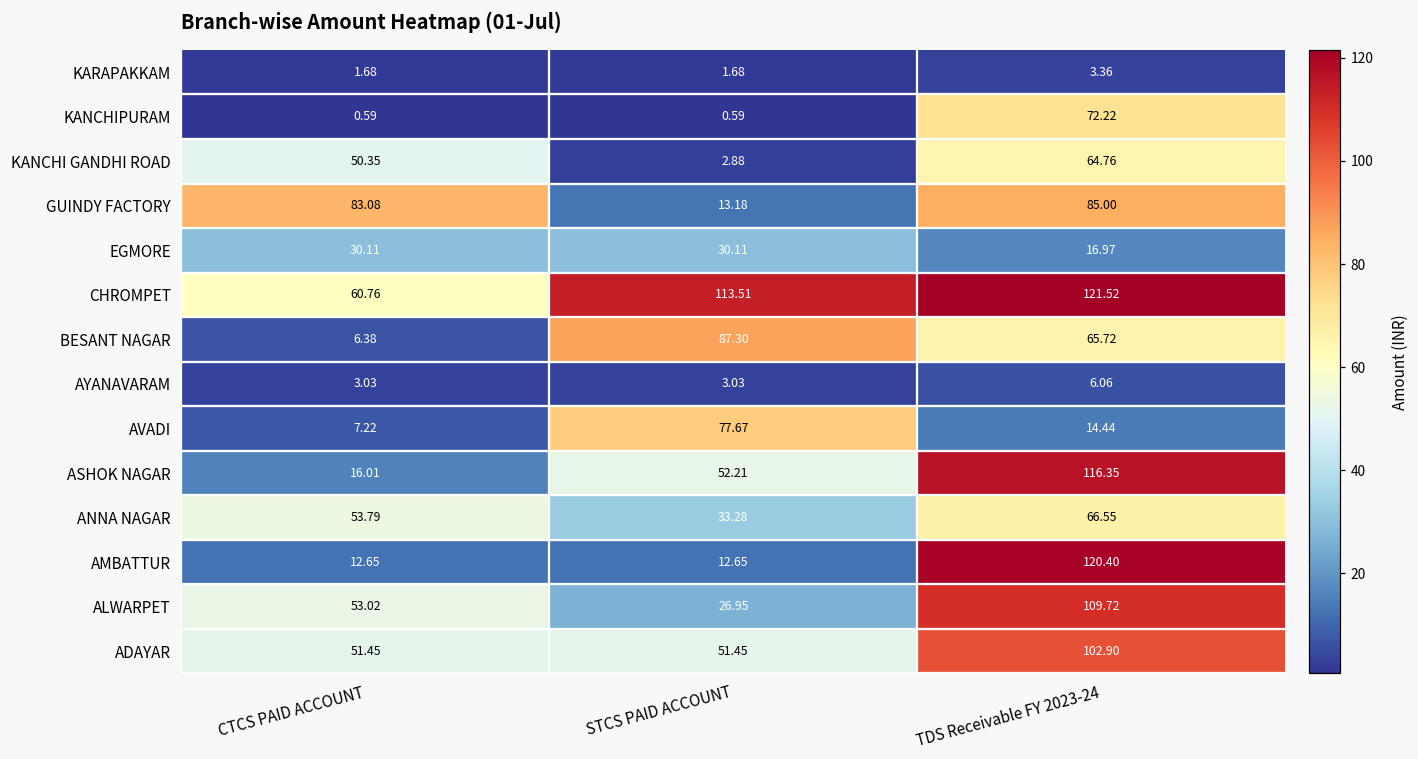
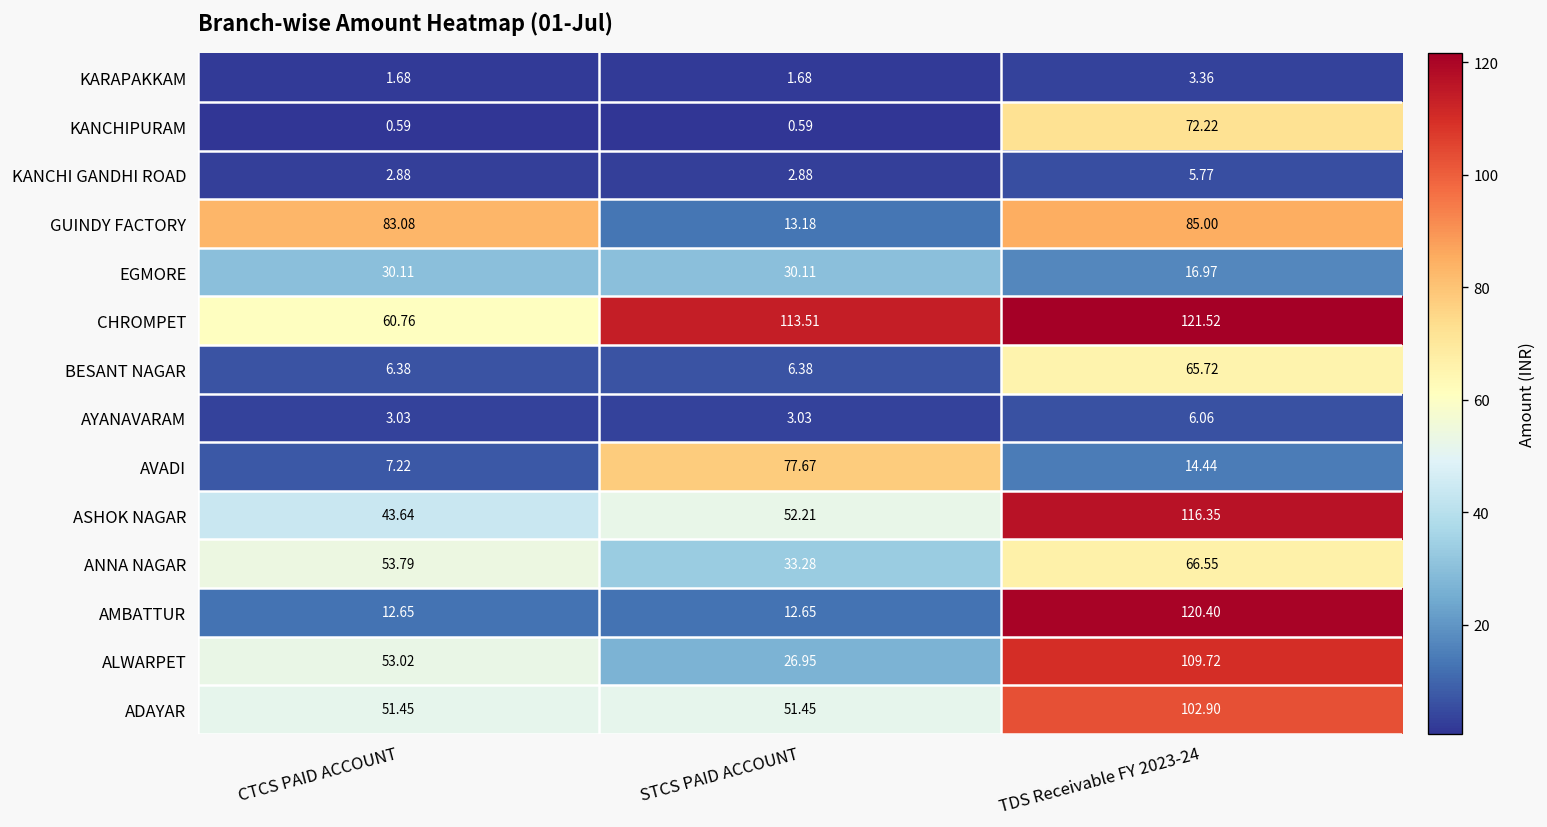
KANCHI GANDHI ROAD, CTCS PAID ACCOUNT: 50.35 -> 2.88
KANCHI GANDHI ROAD, TDS Receivable FY 2023-24: 64.76 -> 5.77
BESANT NAGAR, STCS PAID ACCOUNT: 87.30 -> 6.38
ASHOK NAGAR, CTCS PAID ACCOUNT: 16.01 -> 43.64
